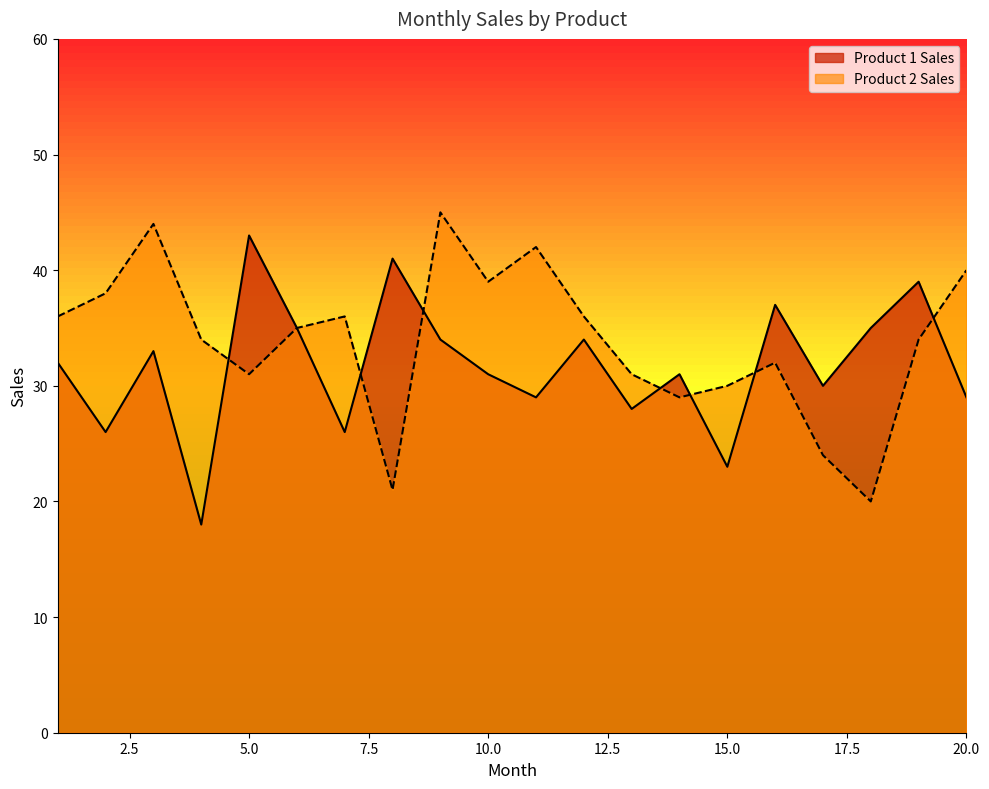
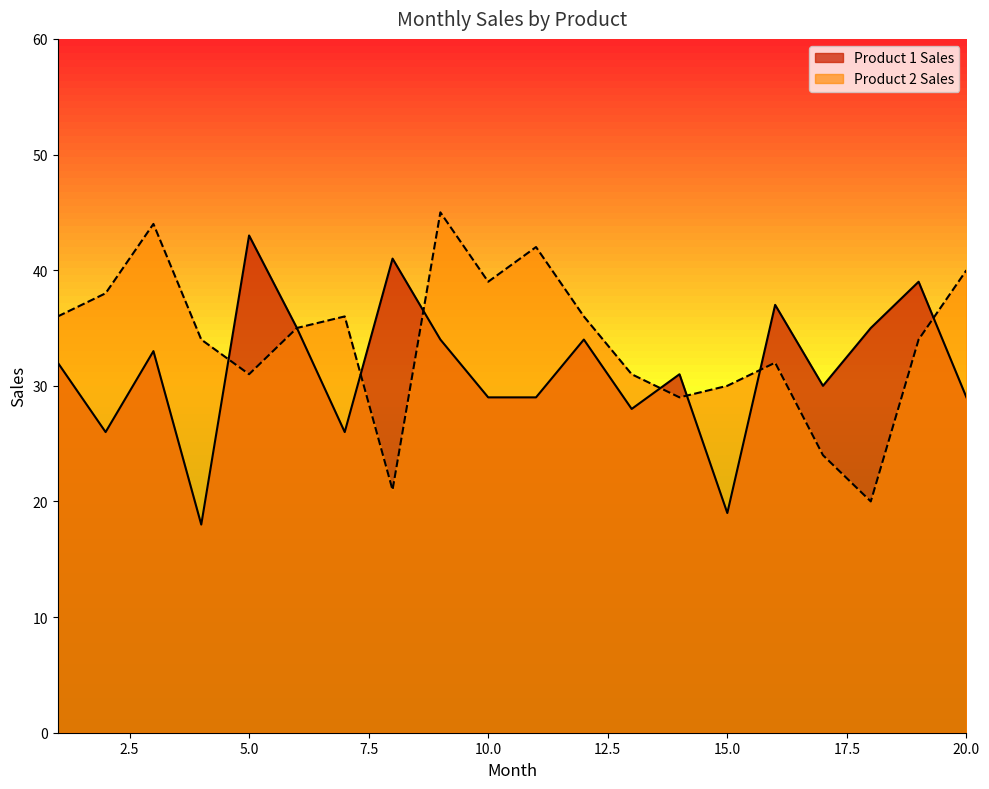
Product 1 Sales, 10.0: 31 -> 29
Product 1 Sales, 15.0: 23 -> 19
